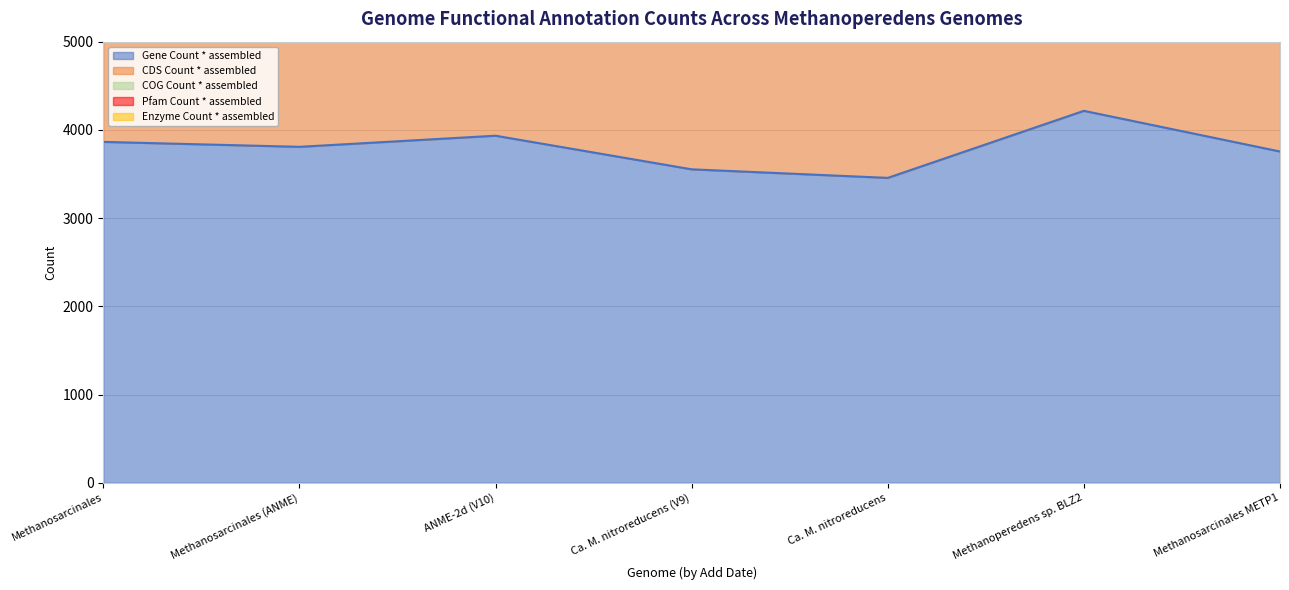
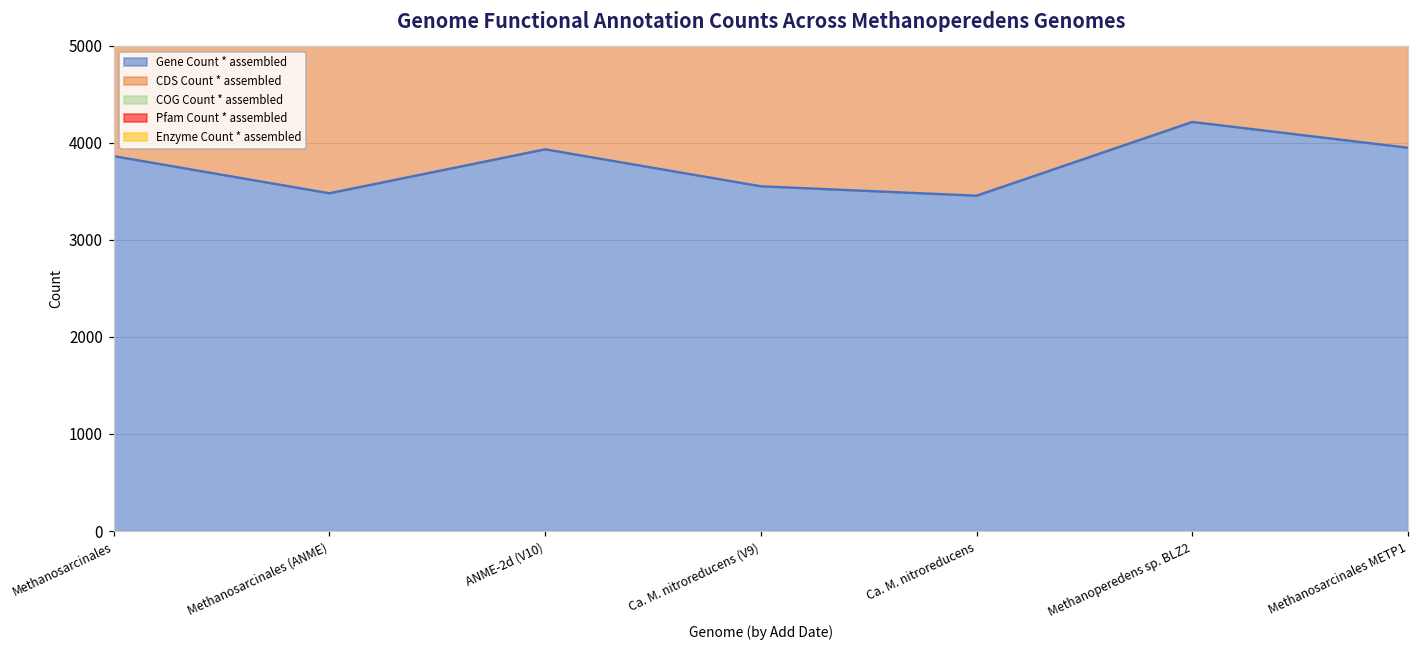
Gene Count * assembled, Methanosarcinales (ANME): 3800 -> 3500
Gene Count * assembled, Methanosarcinales METP1: 3800 -> 4000
